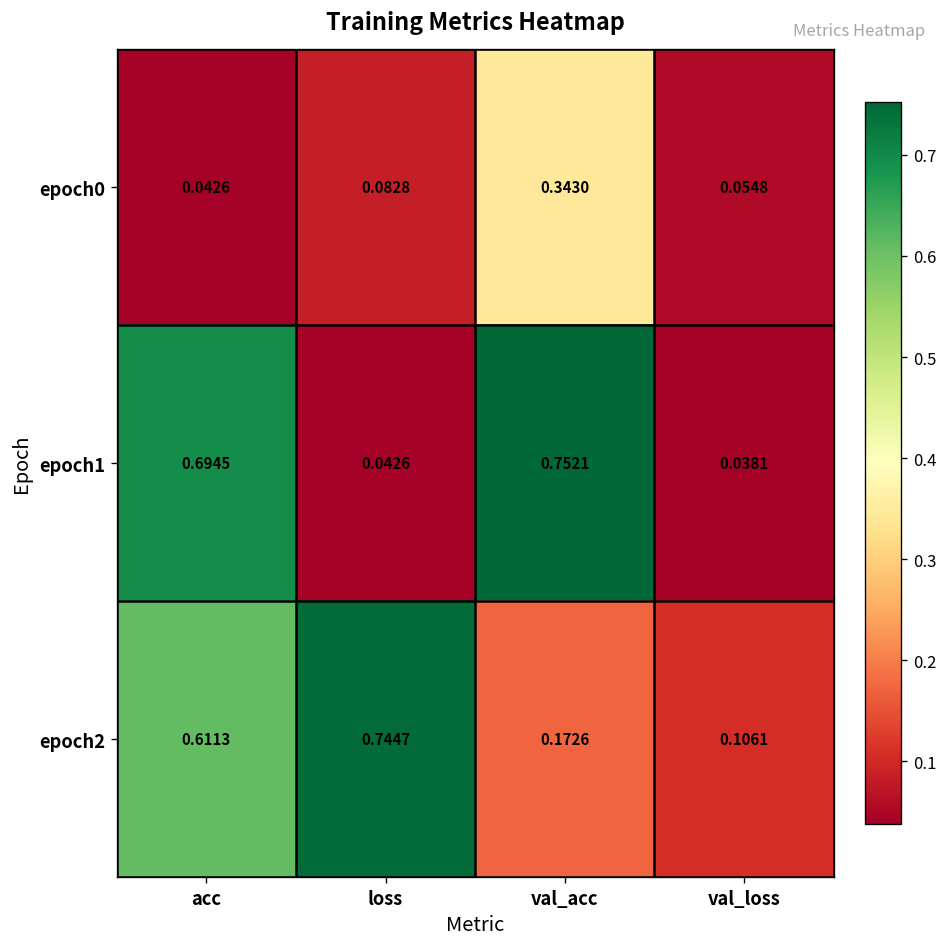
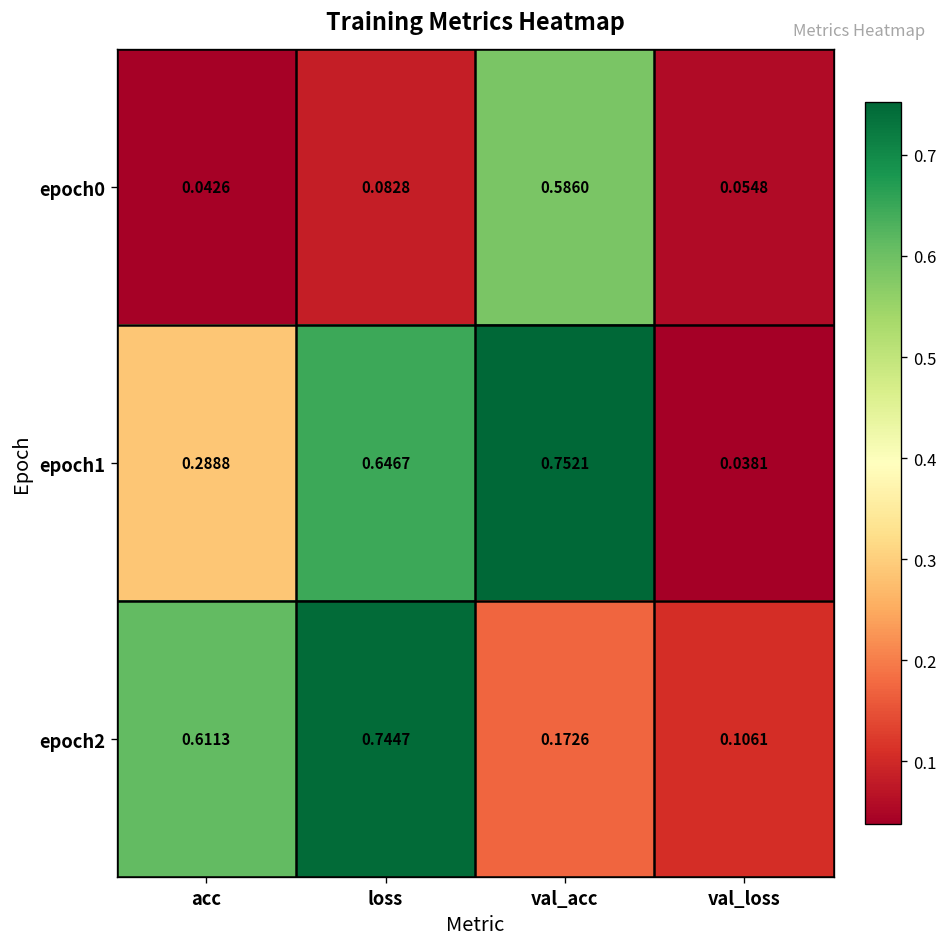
epoch0, val_acc: 0.3430 -> 0.5860
epoch1, acc: 0.6945 -> 0.2888
epoch1, loss: 0.0426 -> 0.6467
